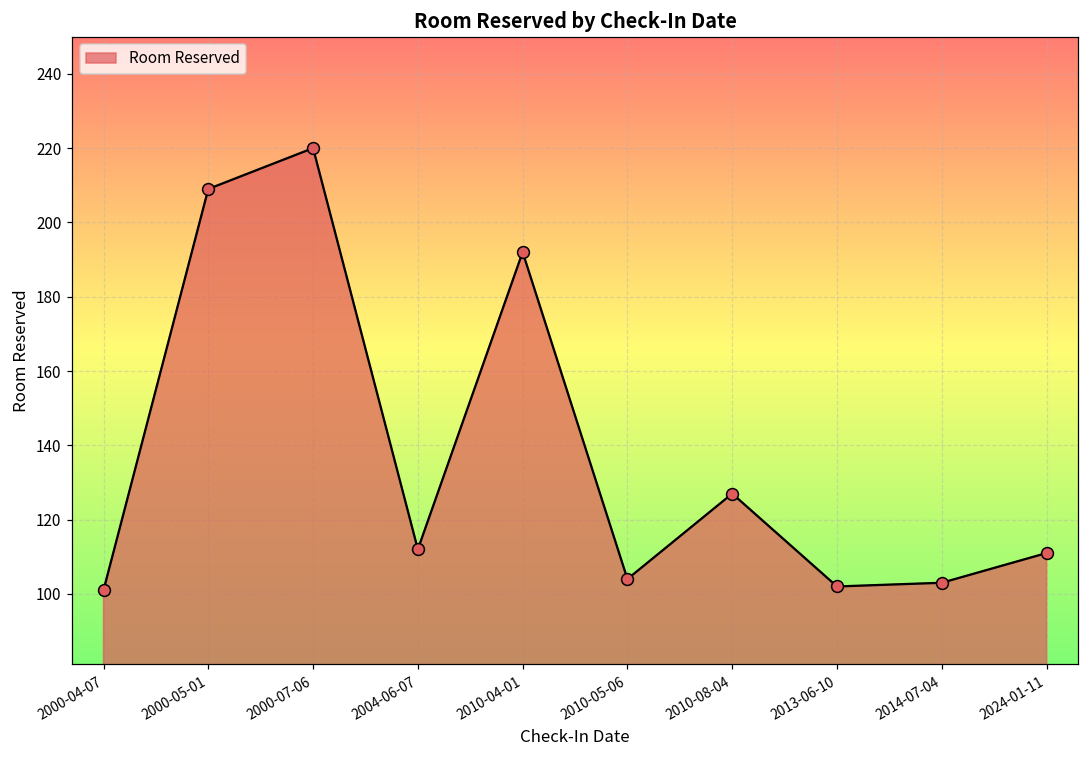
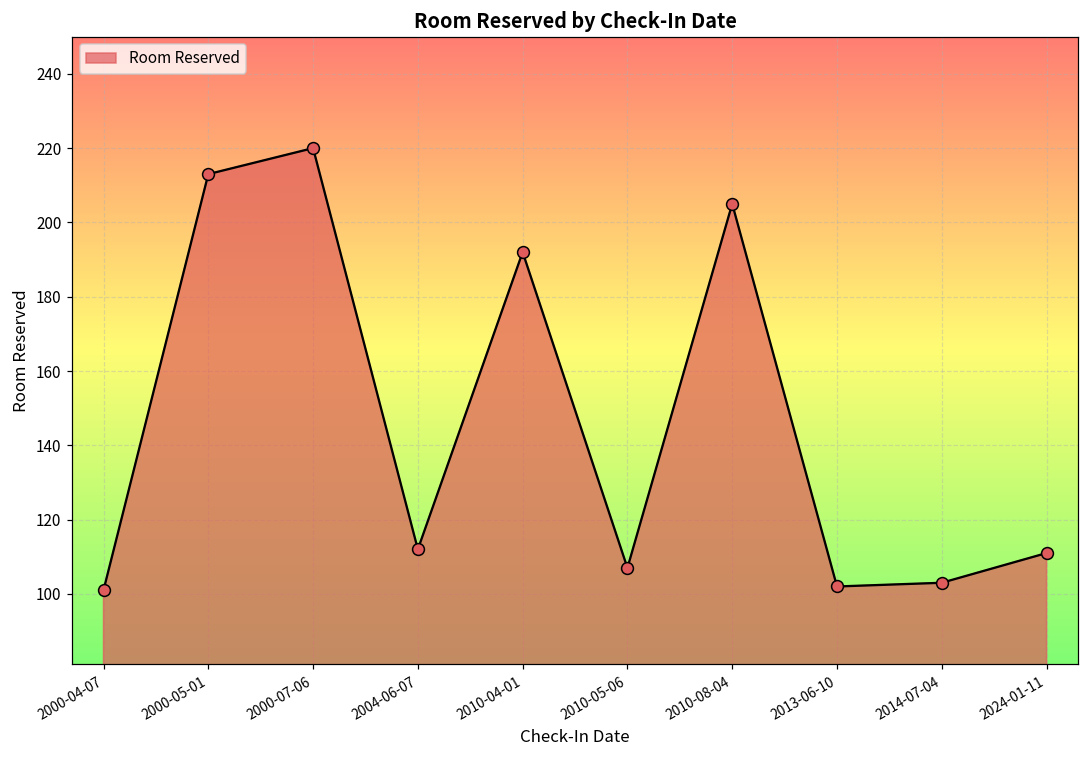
2000-05-01: 209 -> 213
2010-05-06: 104 -> 107
2010-08-04: 127 -> 205
